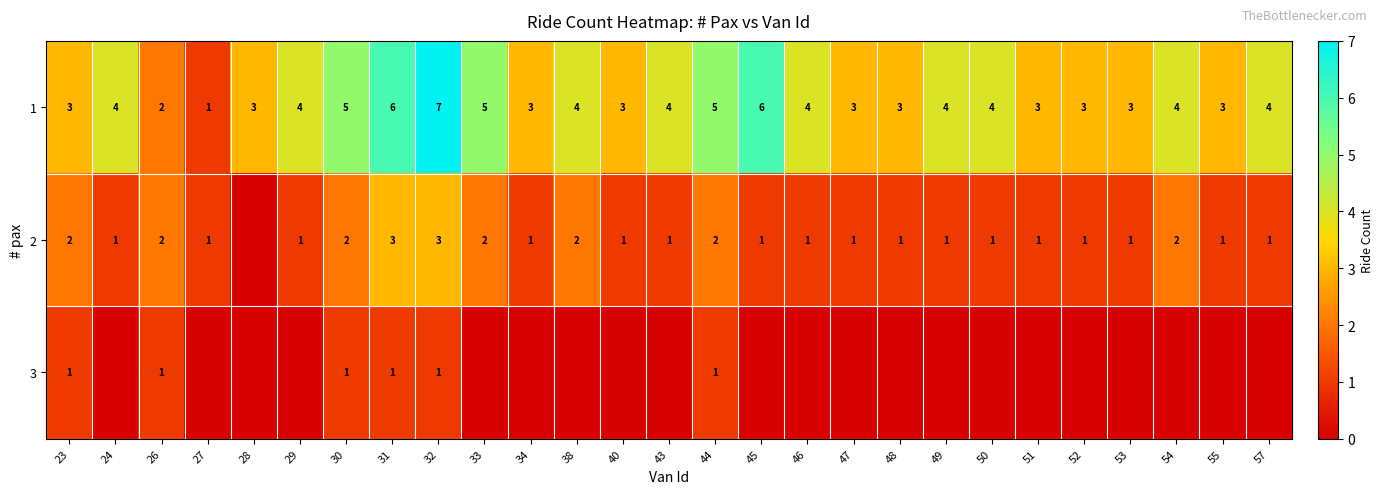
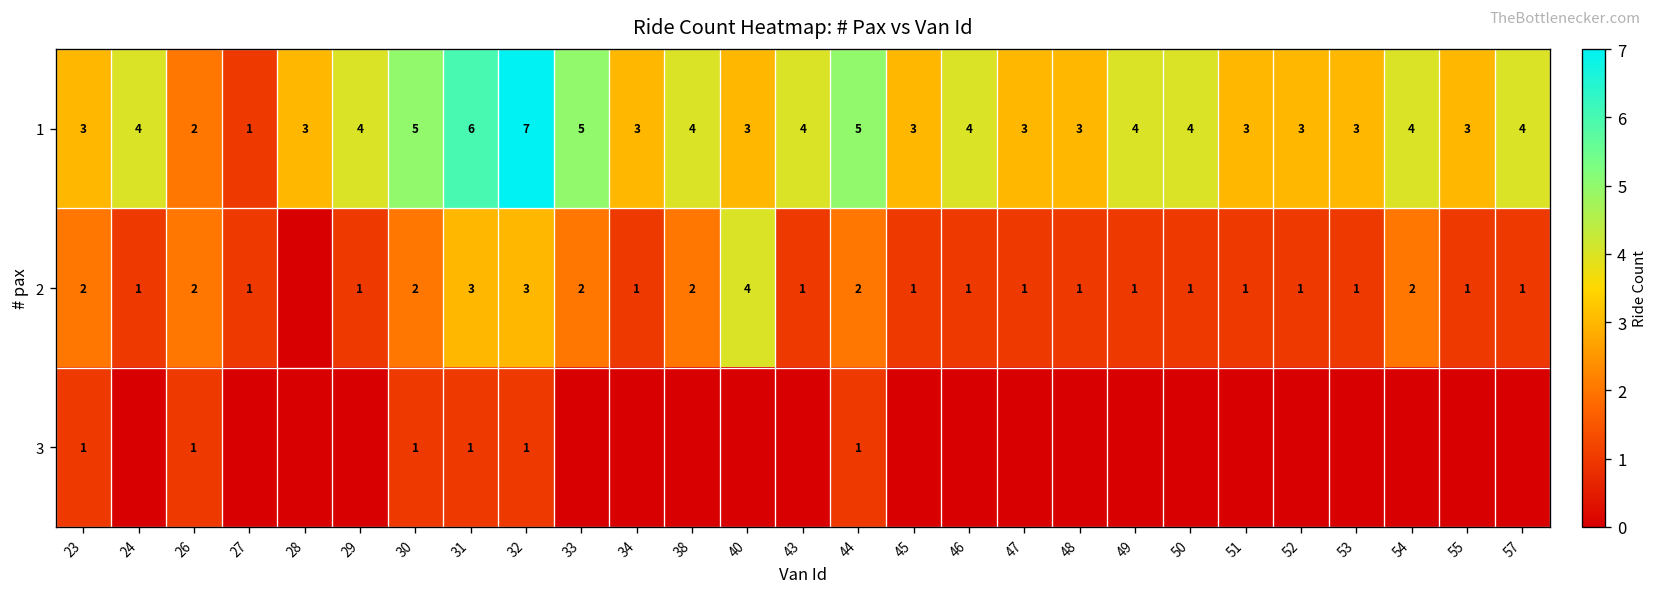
1, 45: 6 -> 3
2, 40: 1 -> 4
